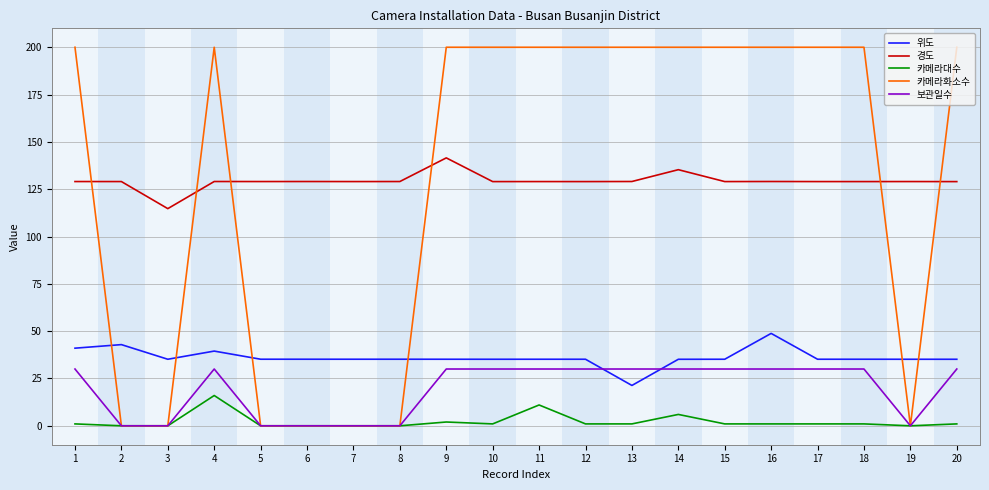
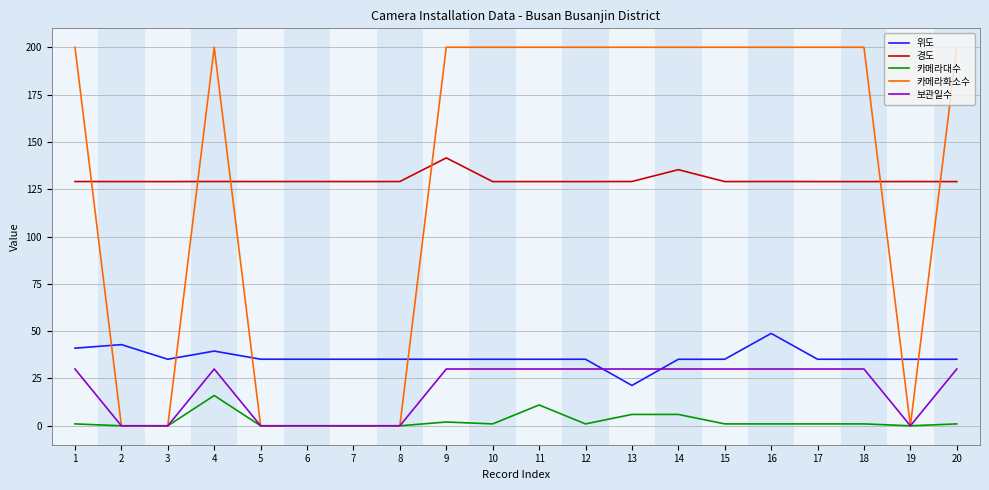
경도, 3: 115 -> 129
카메라대수, 13: 1 -> 6
